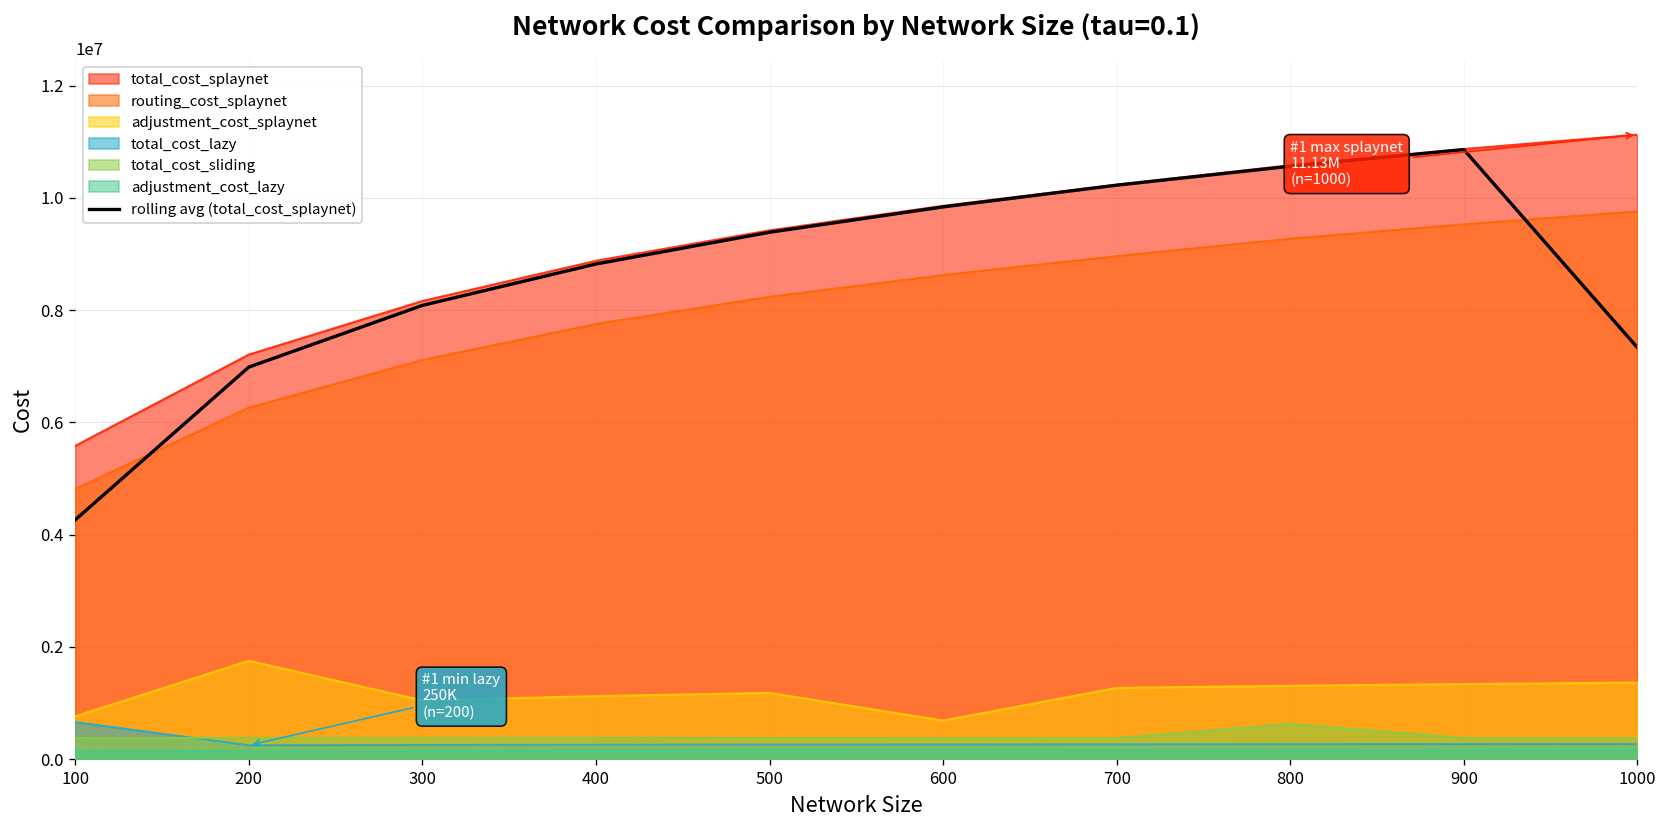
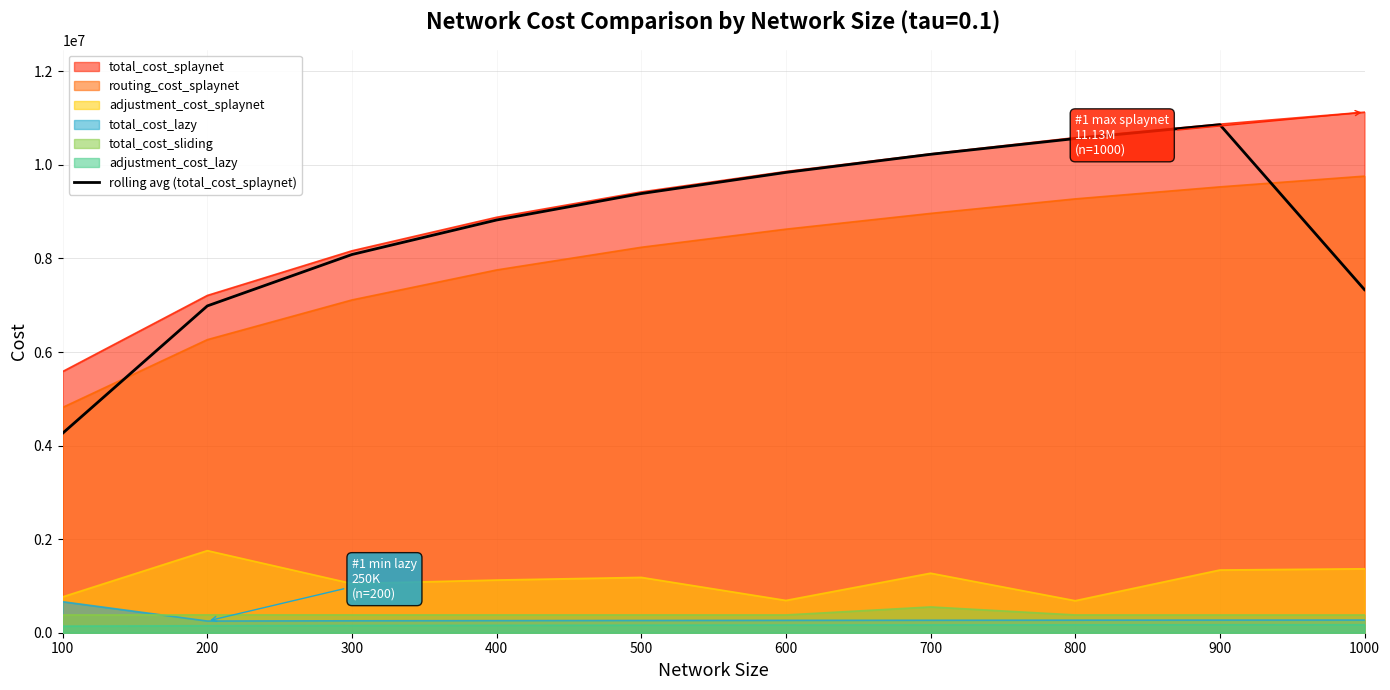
total_cost_sliding, 700: 400000 -> 600000
adjustment_cost_splaynet, 800: 1300000 -> 700000
total_cost_sliding, 800: 600000 -> 400000
